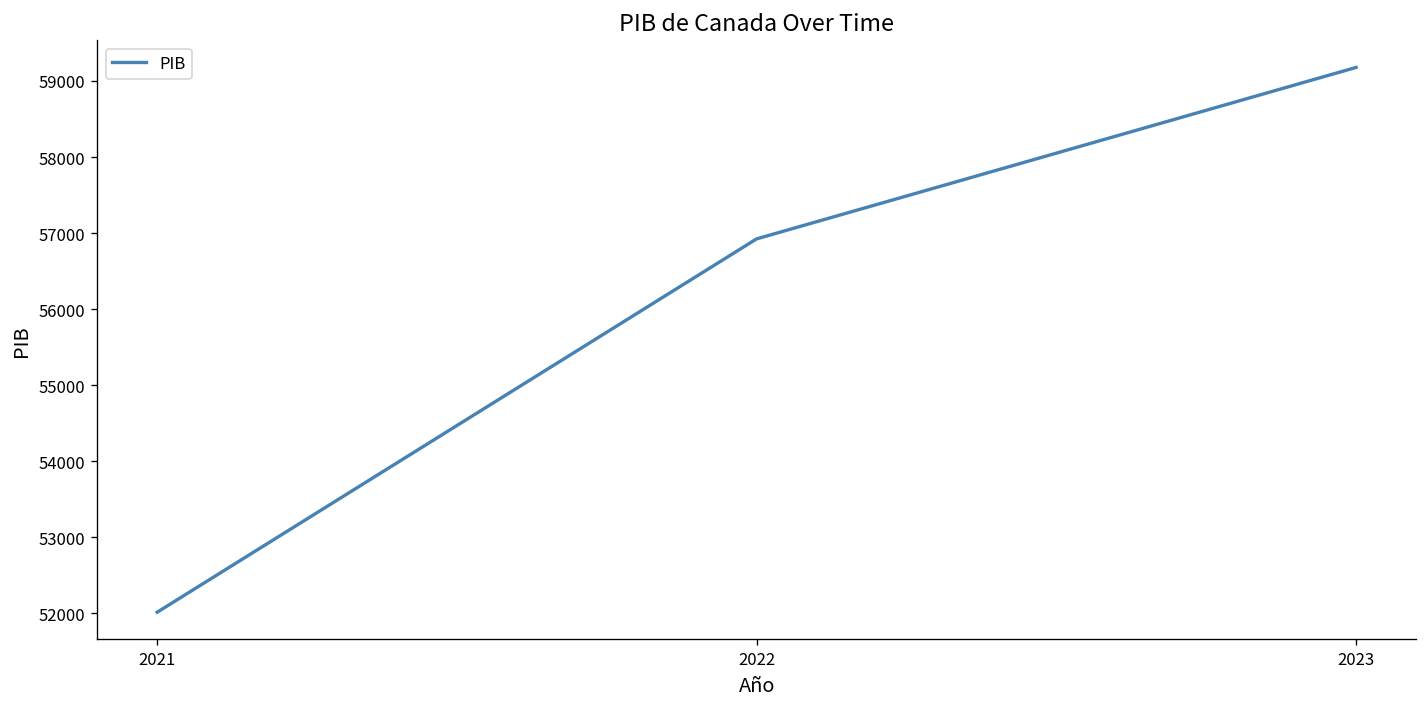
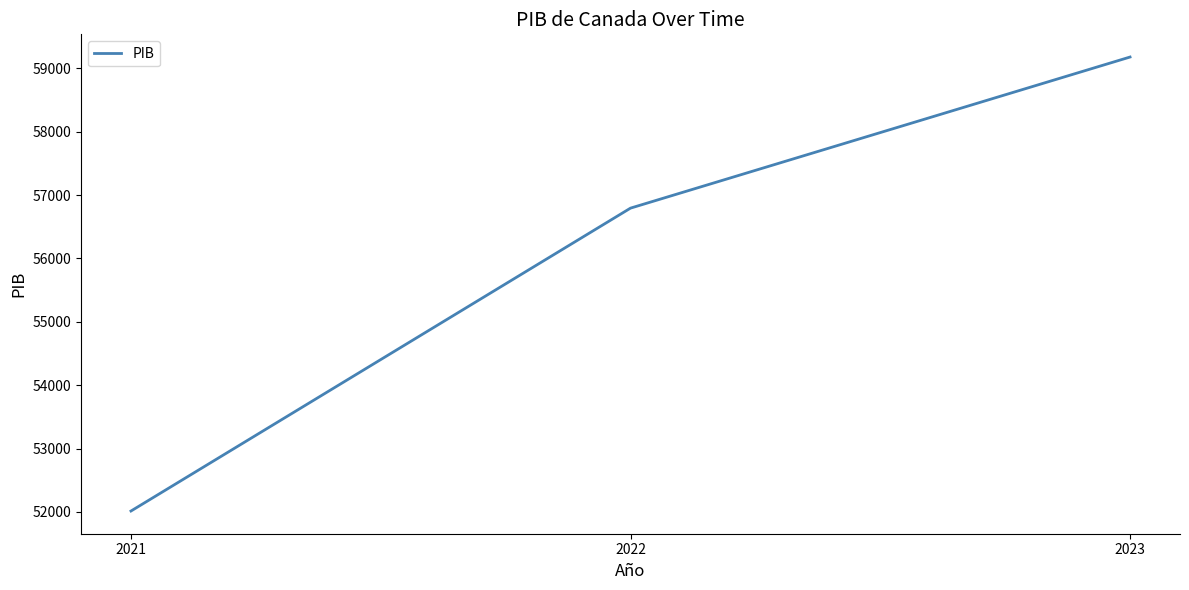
2022: 56900 -> 56800
